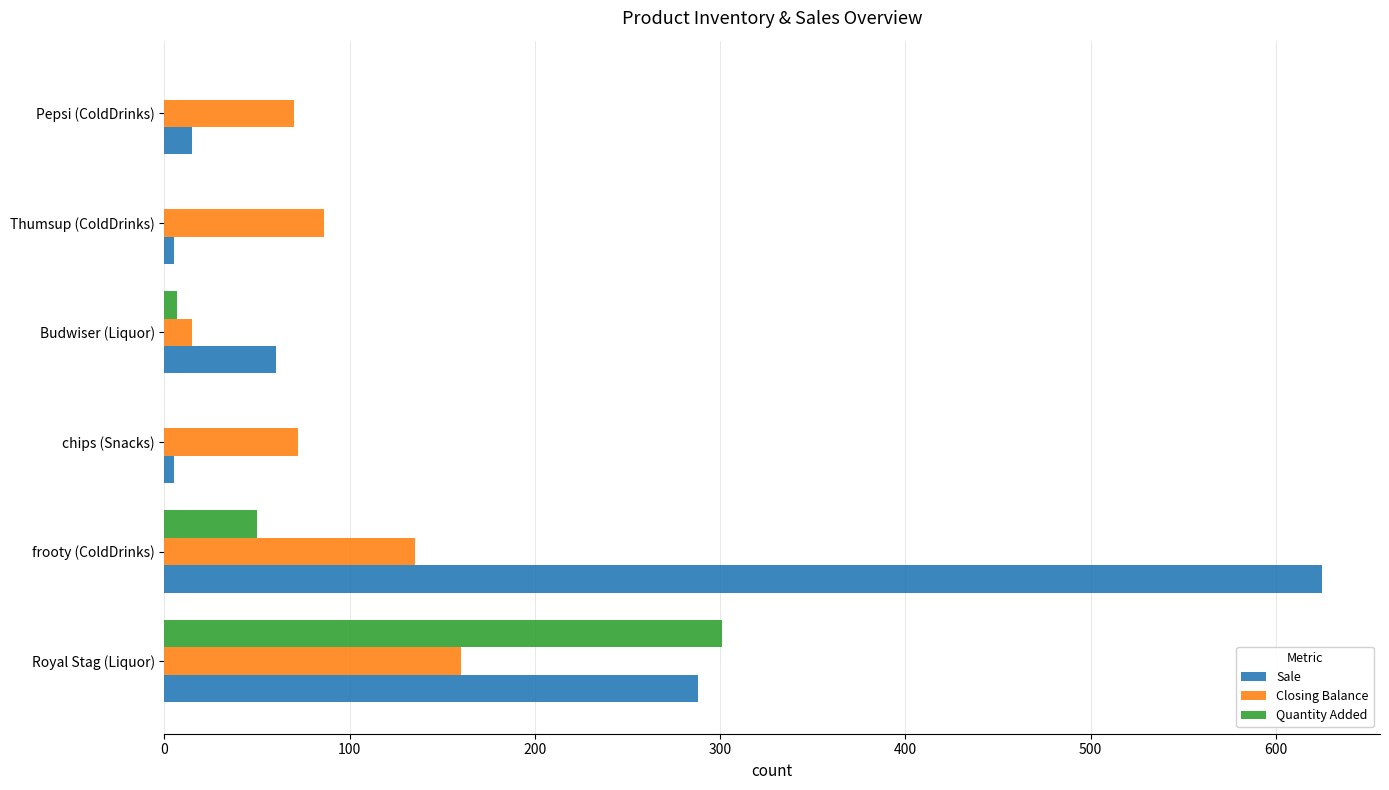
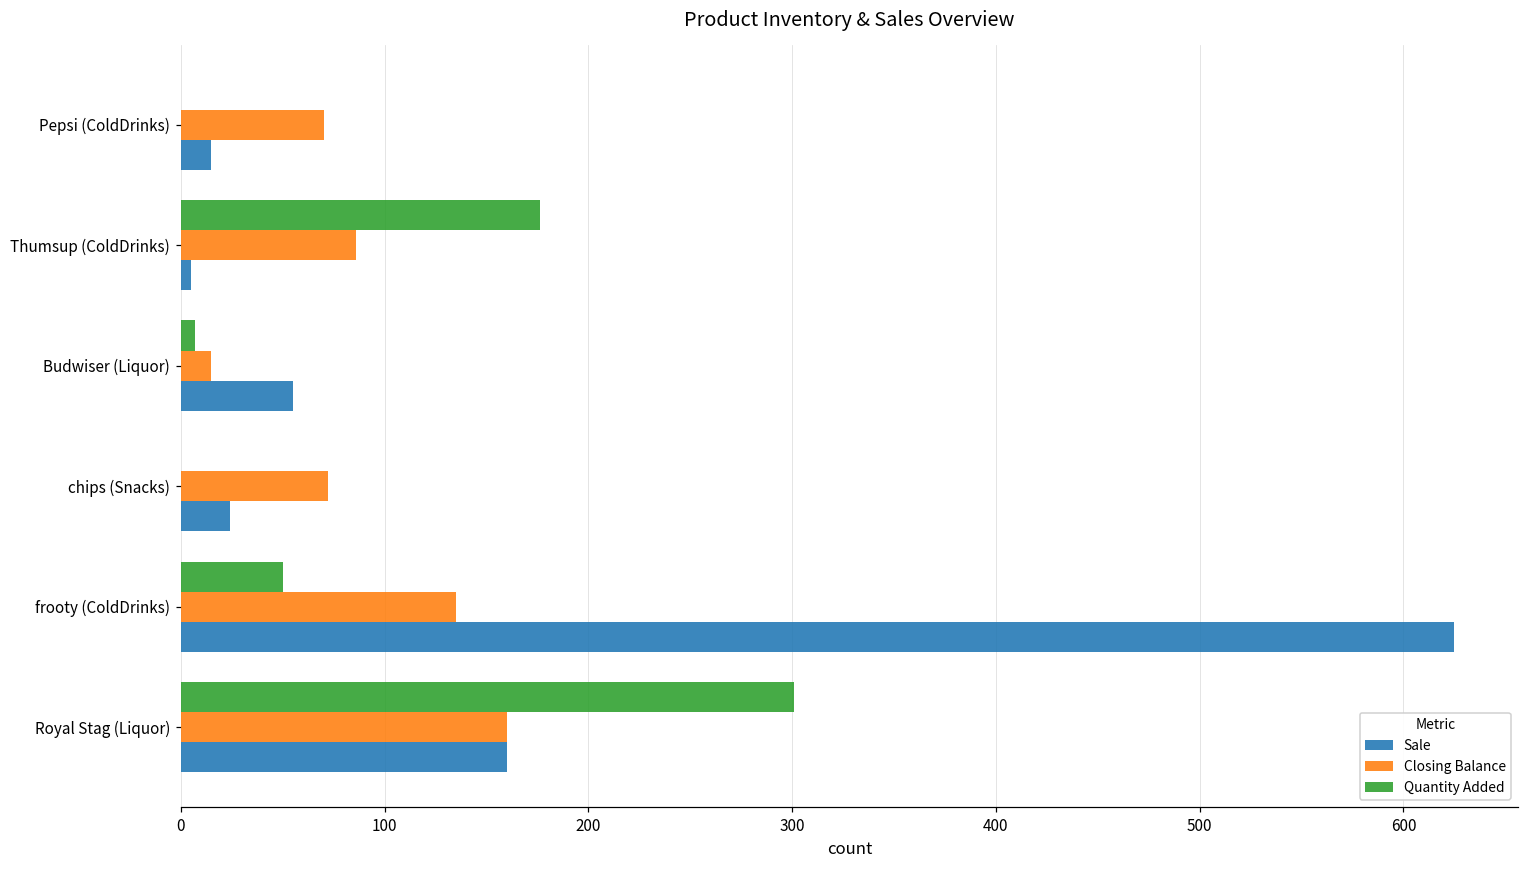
Quantity Added, Thumsup (ColdDrinks): 0 -> 176
Sale, Budwiser (Liquor): 60 -> 55
Sale, chips (Snacks): 5 -> 24
Sale, Royal Stag (Liquor): 288 -> 160
